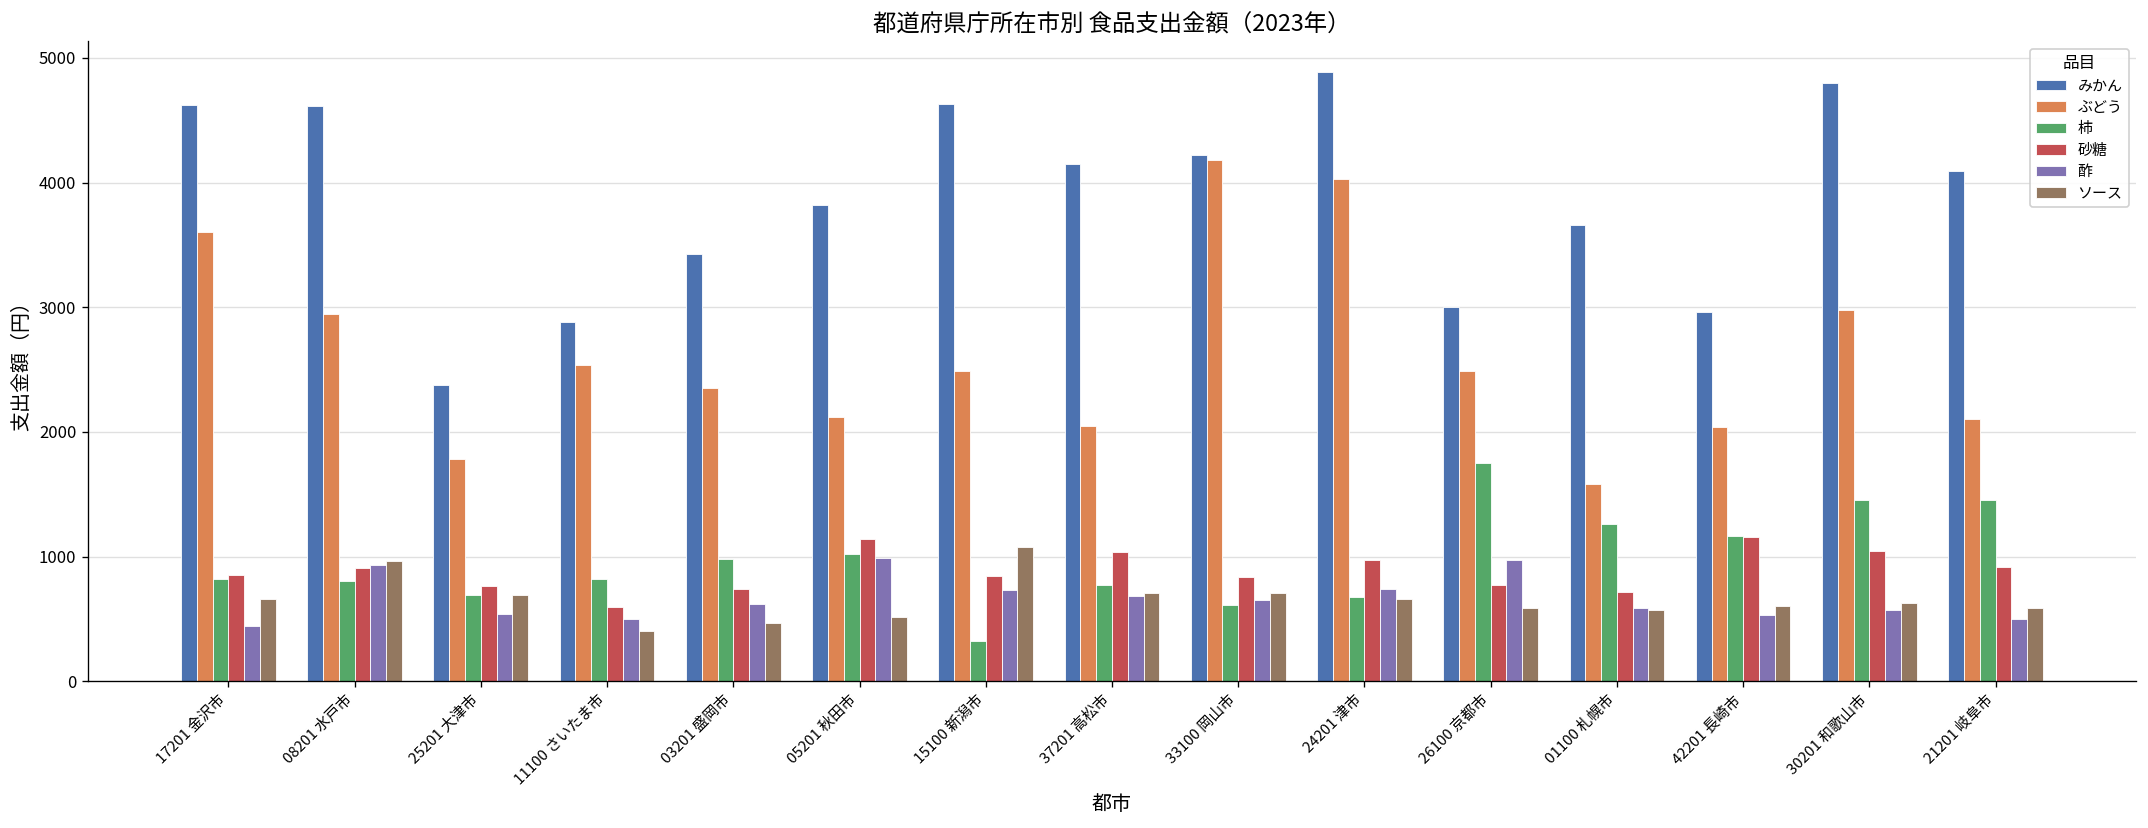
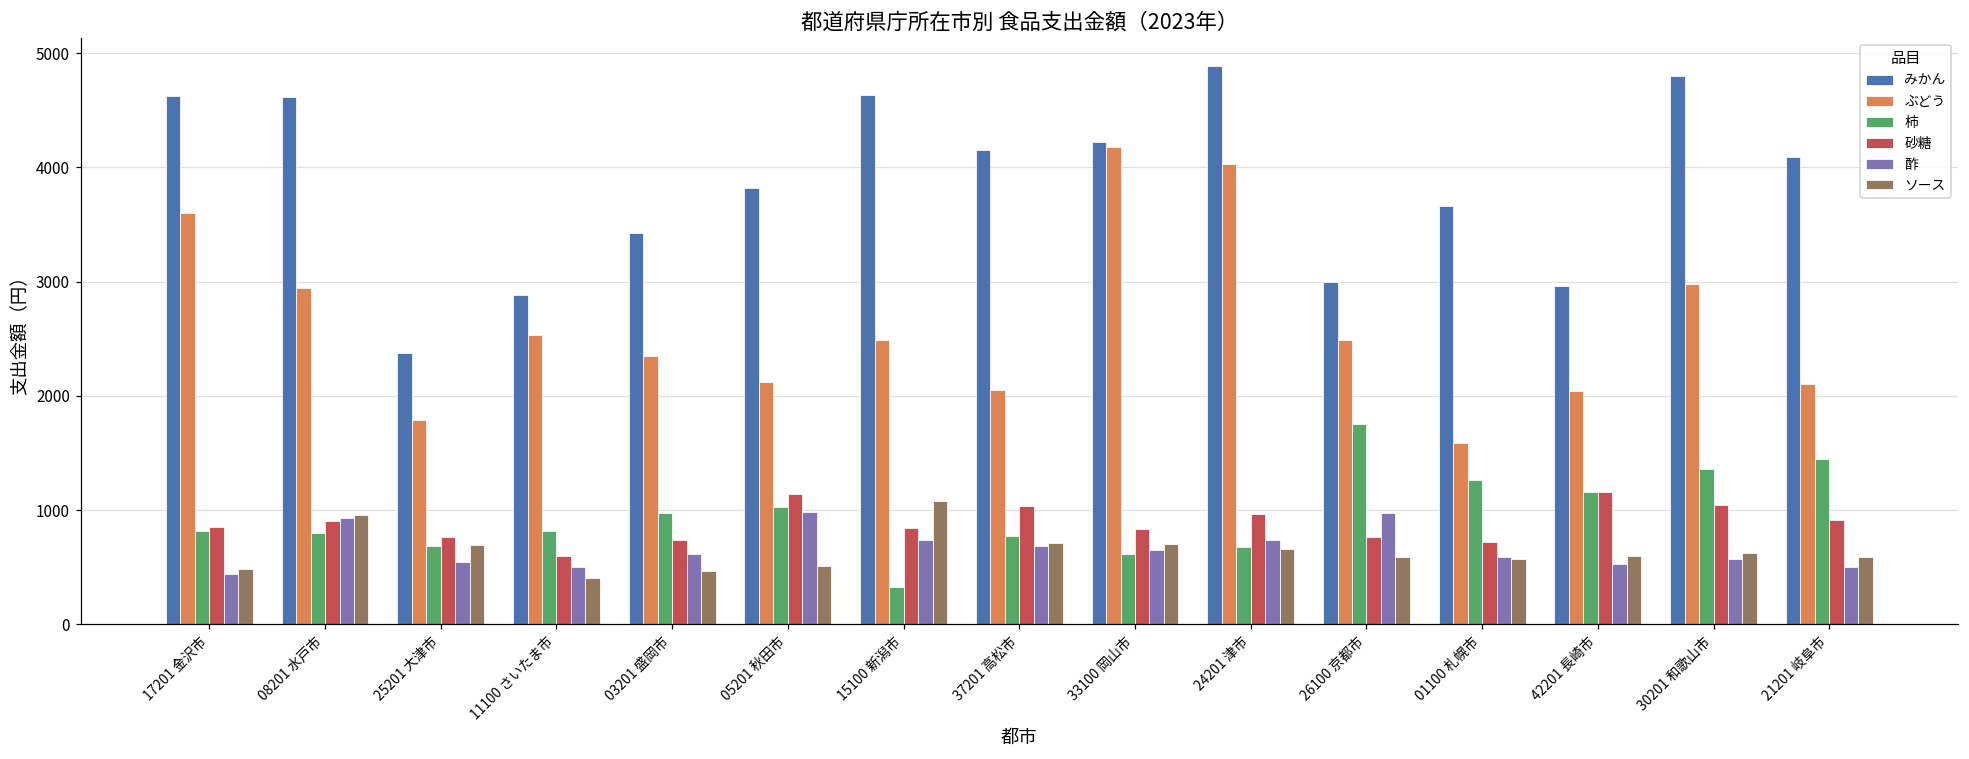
ソース, 17201 金沢市: 660 -> 490
柿, 30201 和歌山市: 1450 -> 1360
